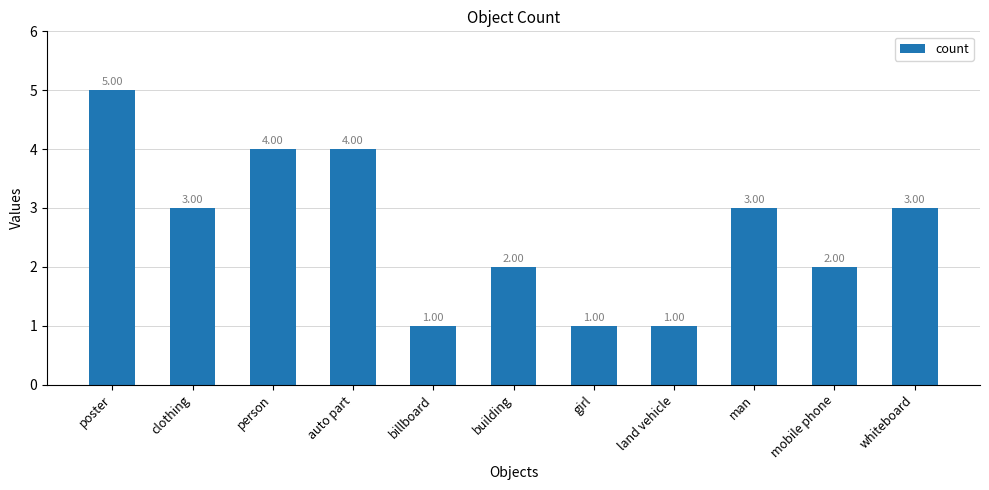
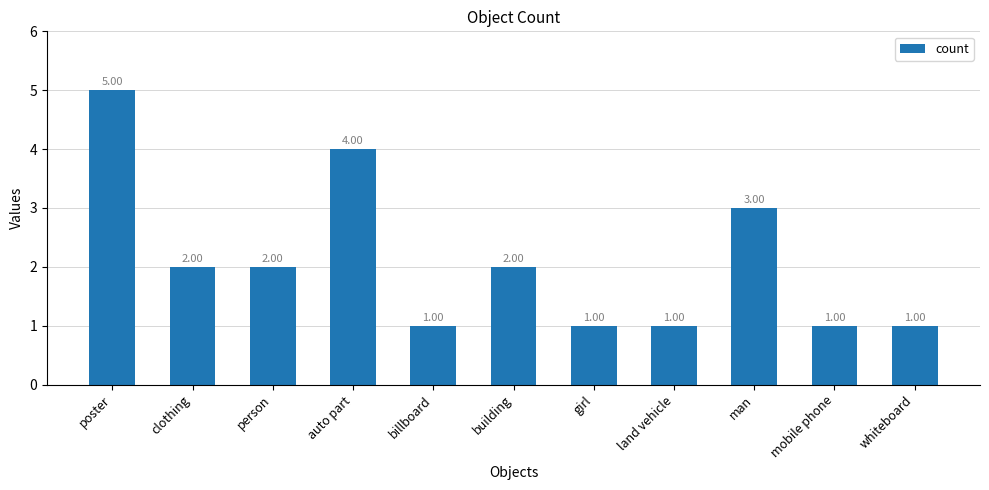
clothing: 3.00 -> 2.00
person: 4.00 -> 2.00
mobile phone: 2.00 -> 1.00
whiteboard: 3.00 -> 1.00
